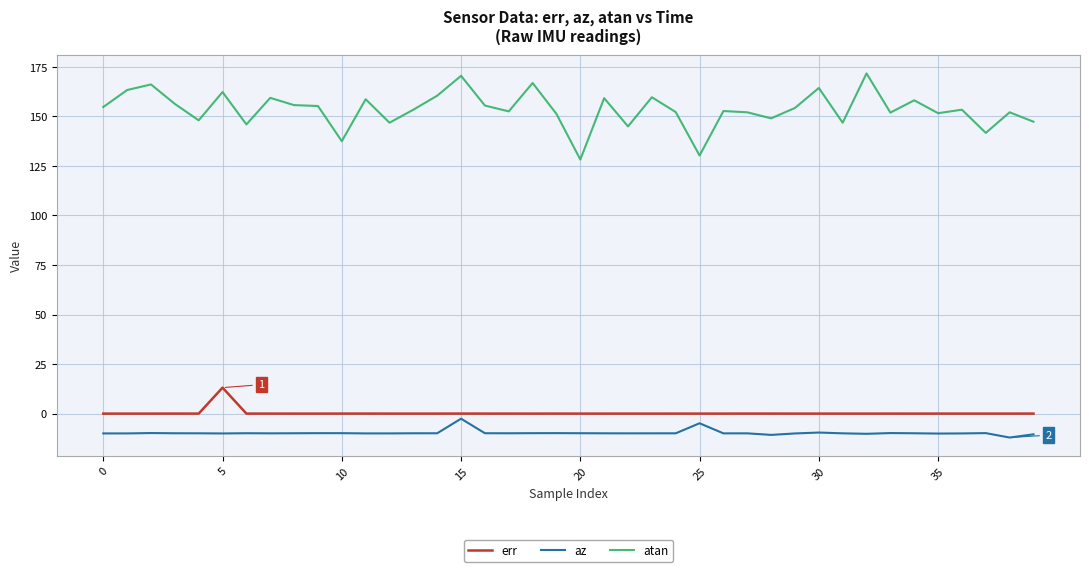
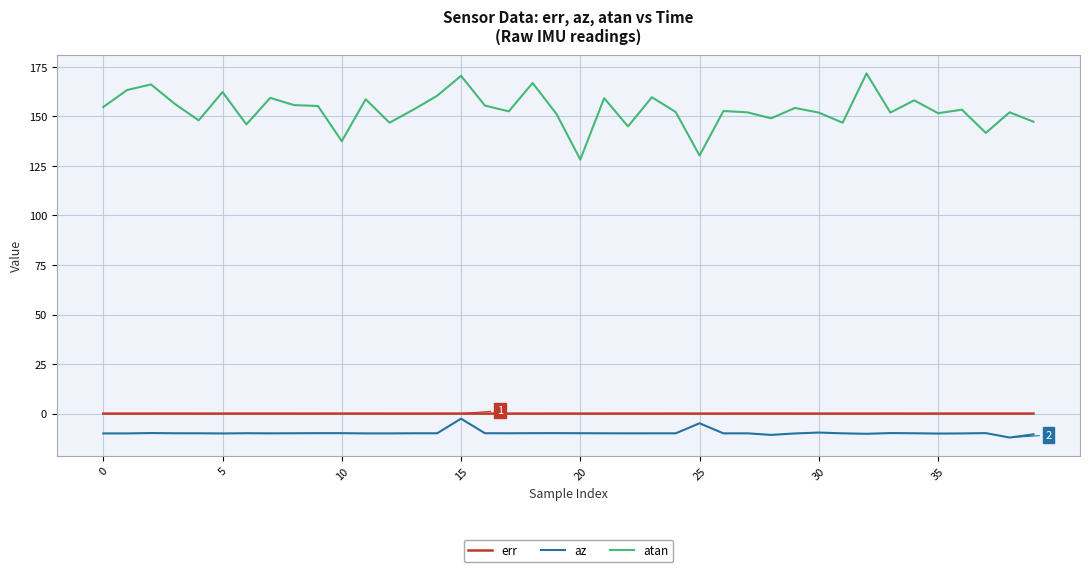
err, 5: 13 -> 0
atan, 30: 164 -> 152
